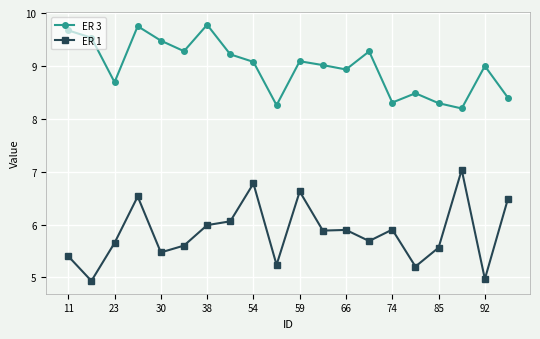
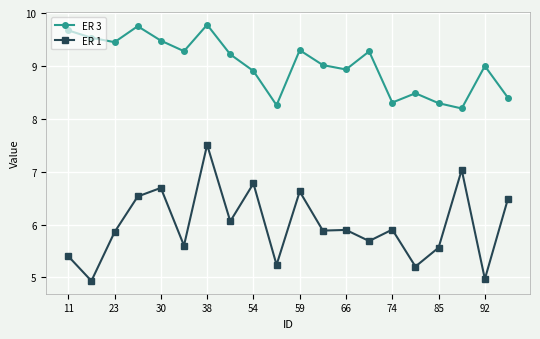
ER 3, 23: 8.7 -> 9.4
ER 1, 23: 5.7 -> 5.9
ER 1, 30: 5.5 -> 6.7
ER 1, 38: 6.0 -> 7.5
ER 3, 54: 9.1 -> 8.9
ER 3, 59: 9.1 -> 9.3
